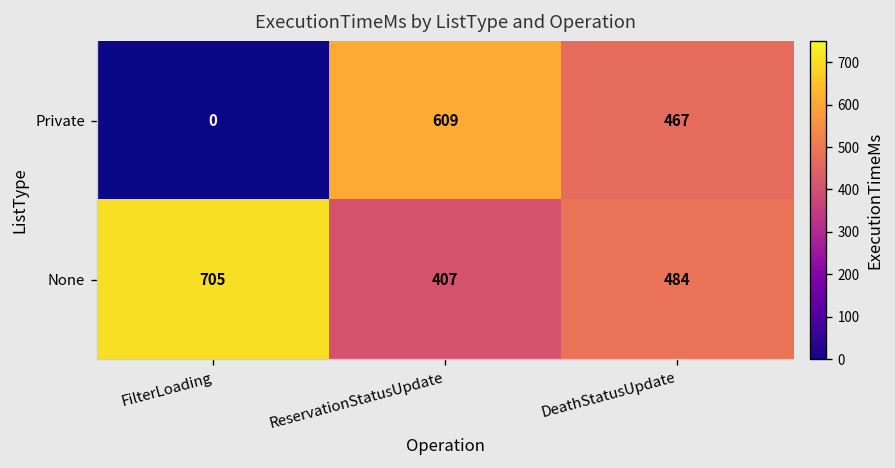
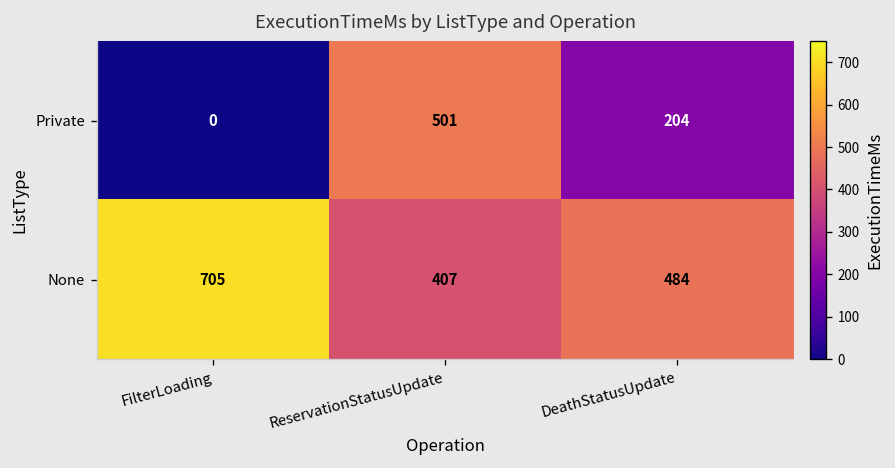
Private, ReservationStatusUpdate: 609 -> 501
Private, DeathStatusUpdate: 467 -> 204
